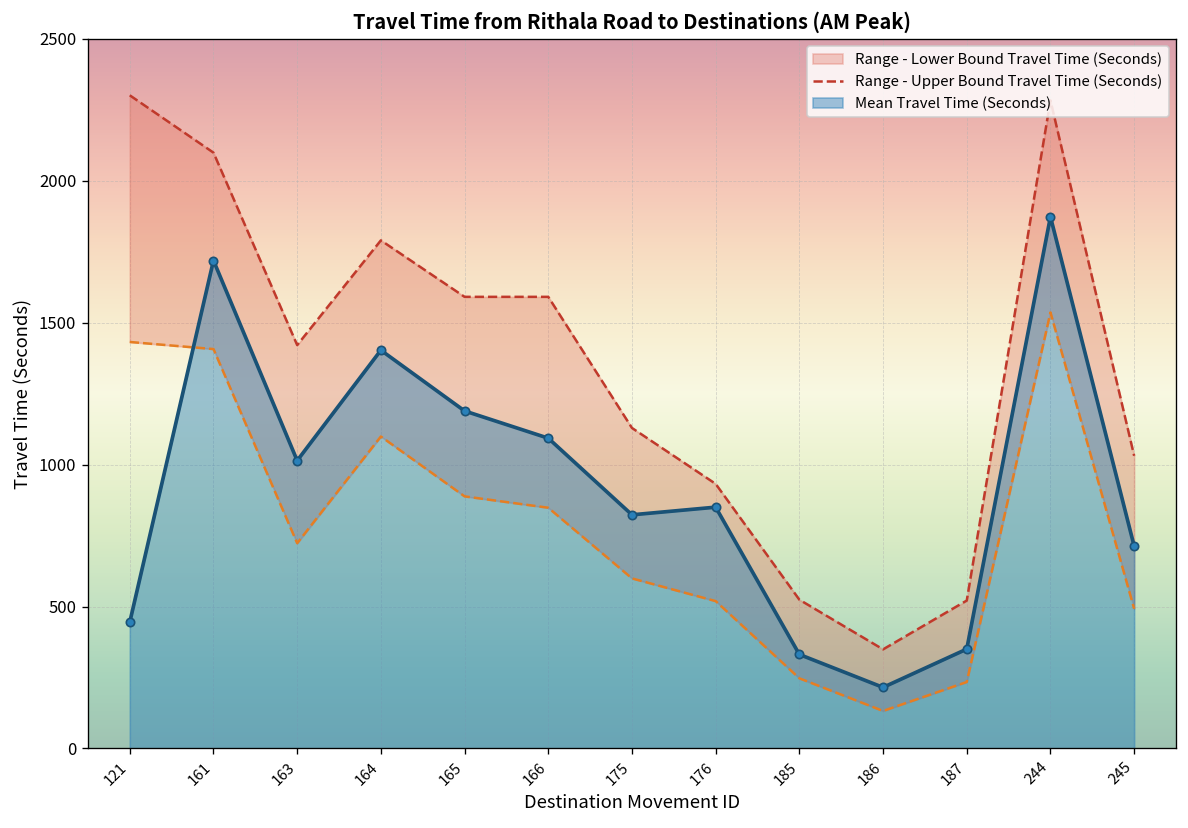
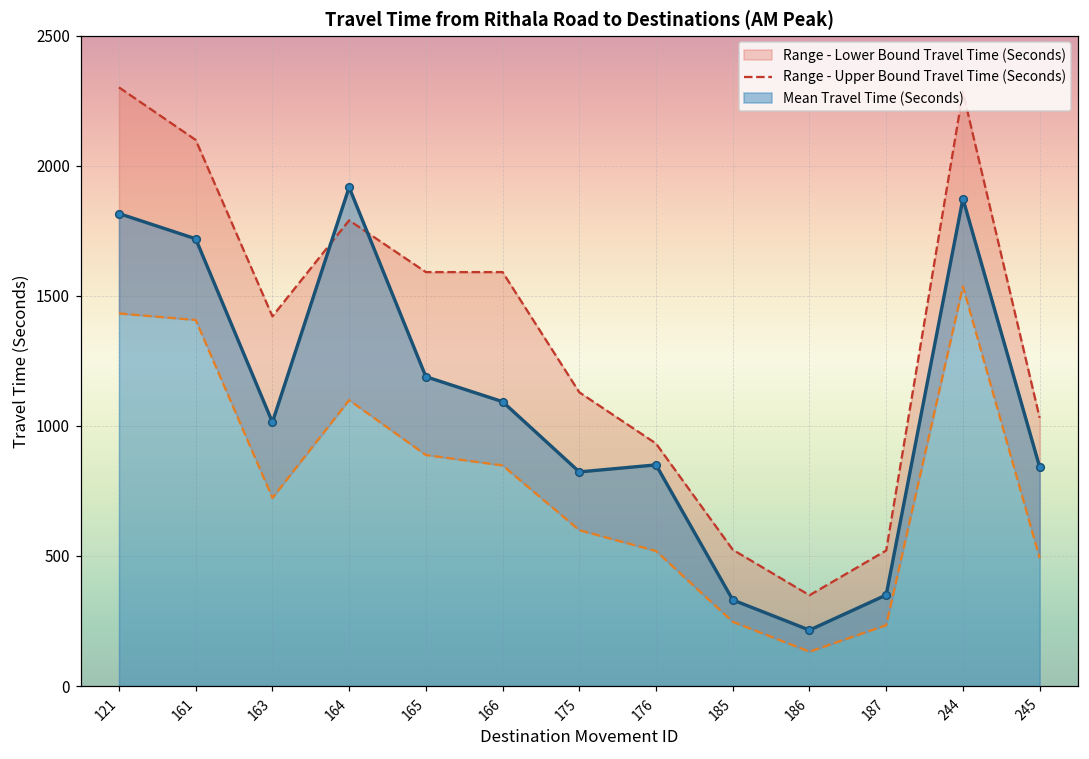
Mean Travel Time (Seconds), 121: 450 -> 1820
Mean Travel Time (Seconds), 164: 1400 -> 1920
Mean Travel Time (Seconds), 245: 710 -> 840
